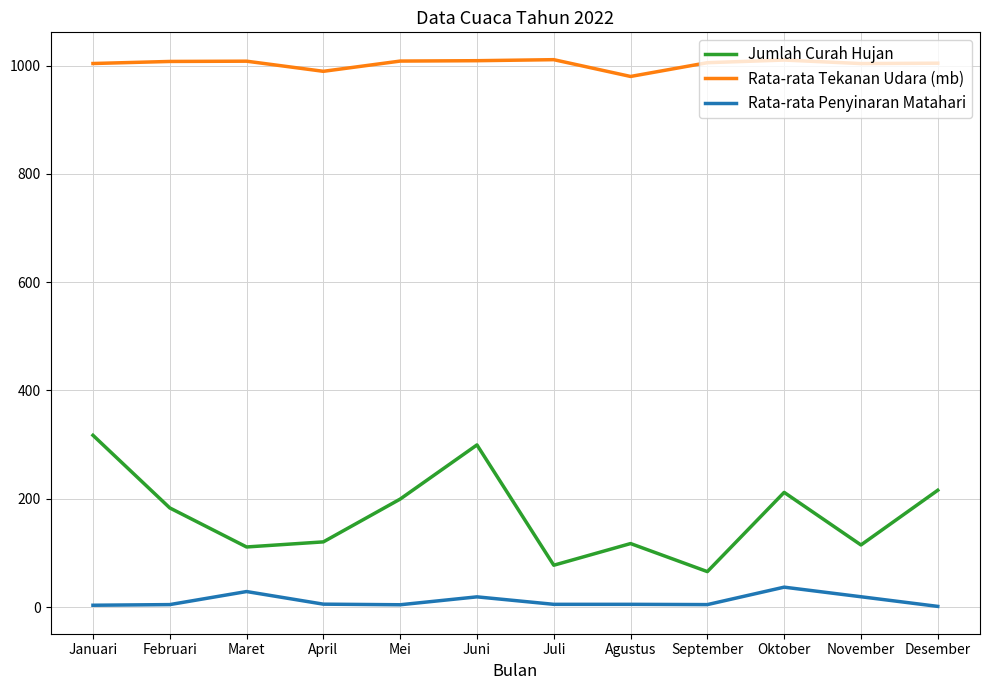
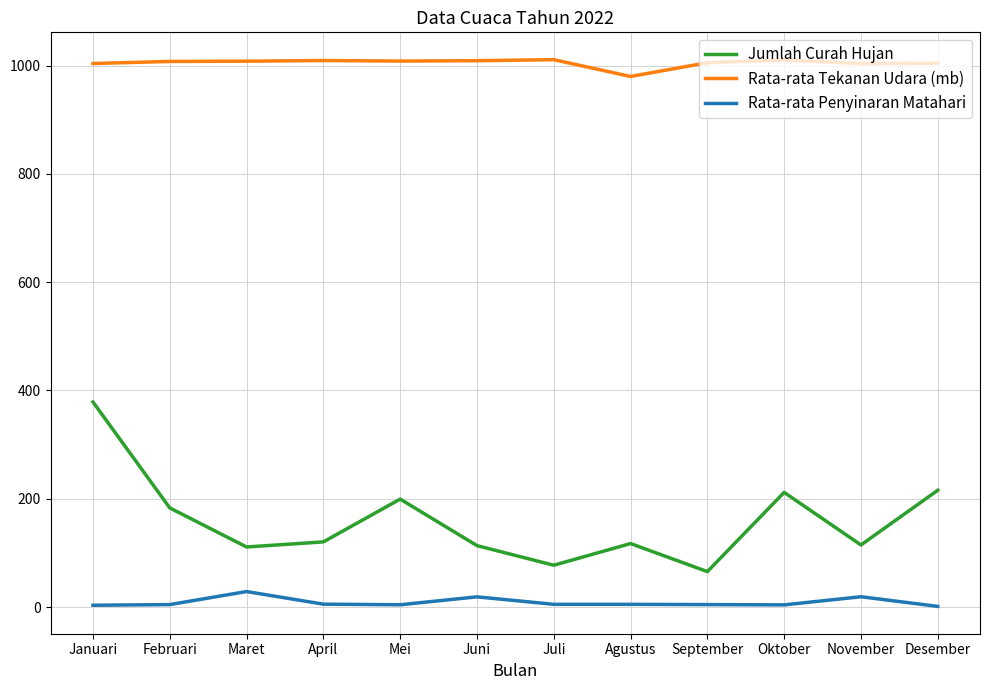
Jumlah Curah Hujan, Januari: 320 -> 380
Rata-rata Tekanan Udara (mb), April: 990 -> 1010
Jumlah Curah Hujan, Juni: 300 -> 110
Rata-rata Penyinaran Matahari, Oktober: 40 -> 0
